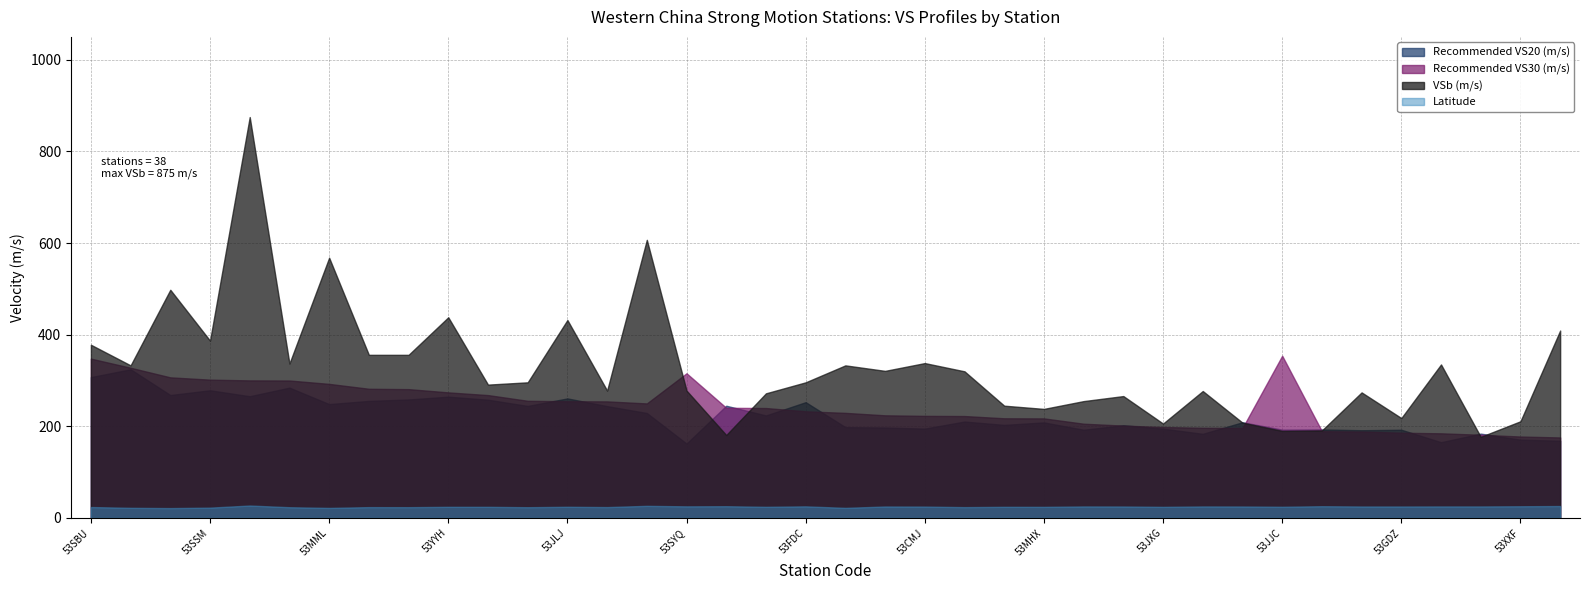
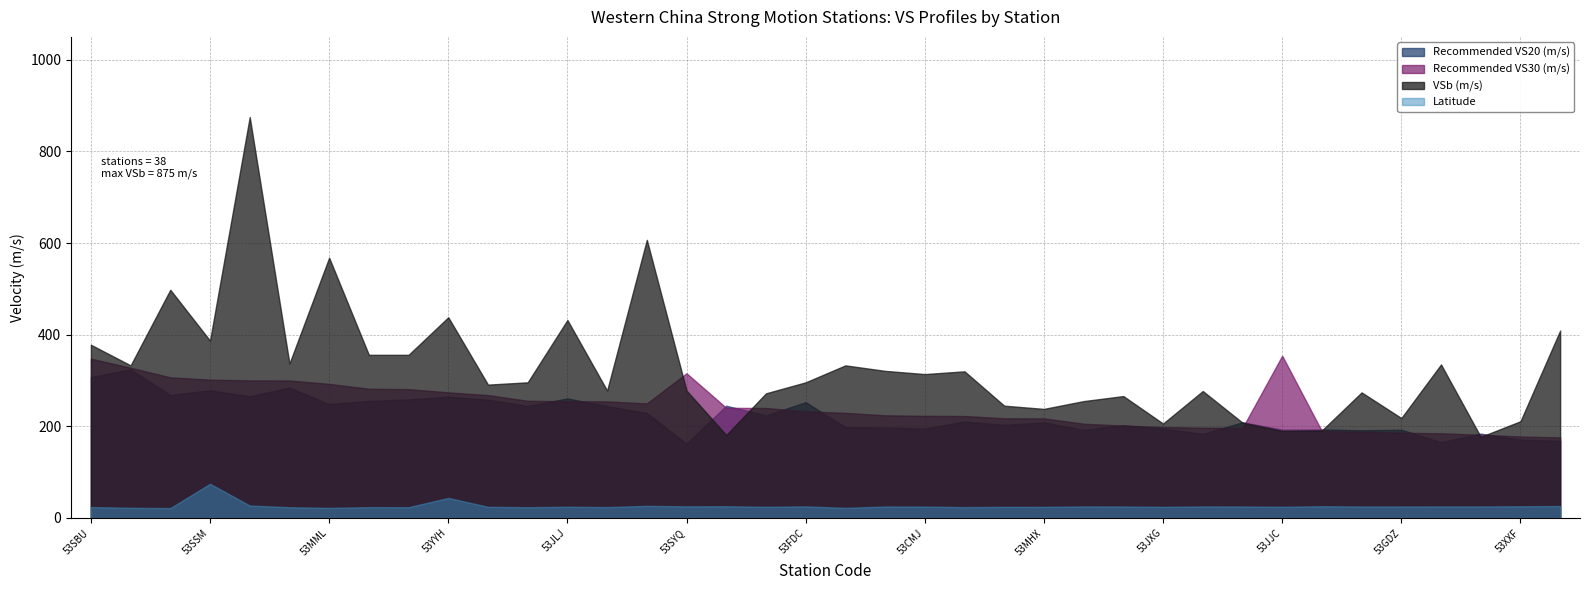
Latitude, 53SSM: 20 -> 70
Latitude, 53YYH: 20 -> 40
VSb (m/s), 53CMJ: 340 -> 310
